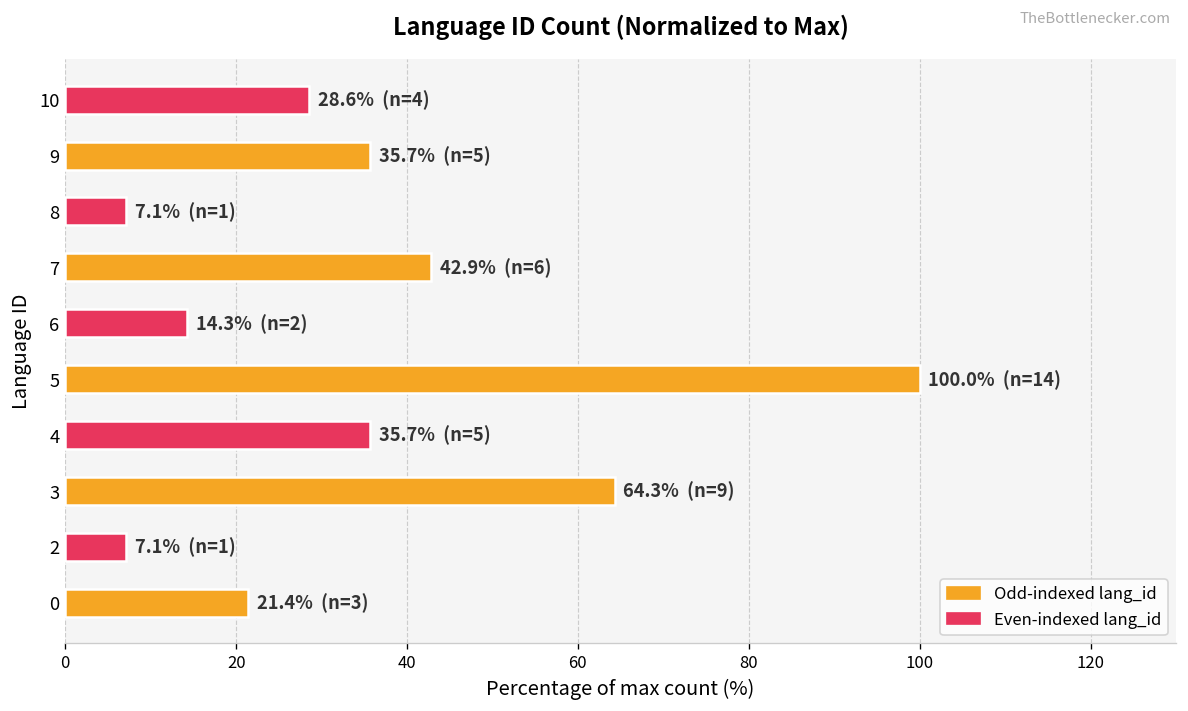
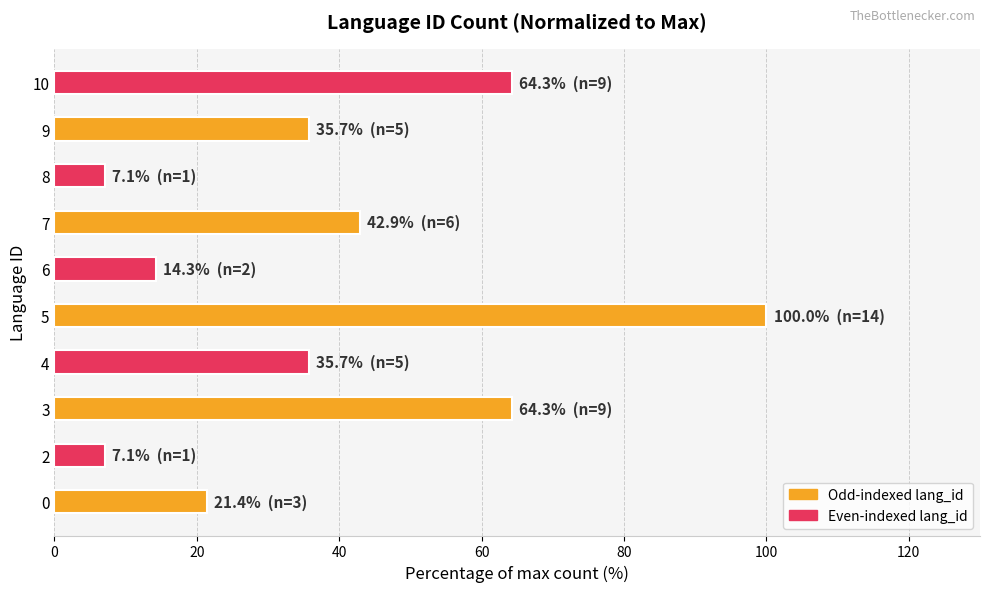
10: 28.6% (n=4) -> 64.3% (n=9)
